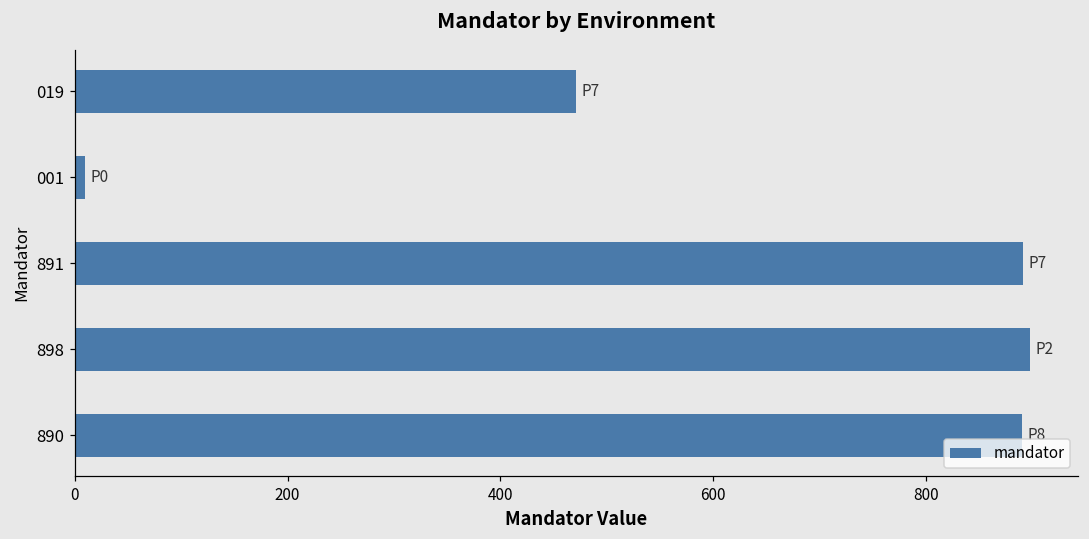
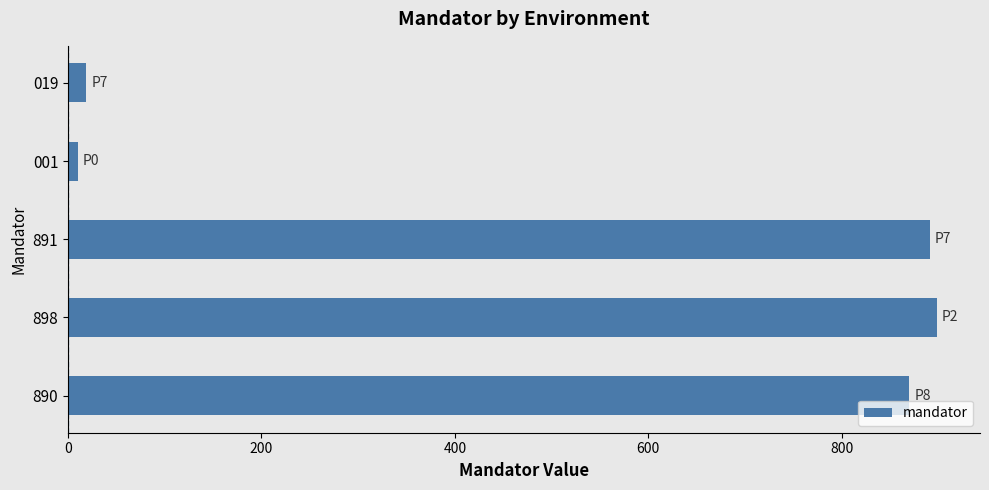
019: 470 -> 20
890: 890 -> 870
